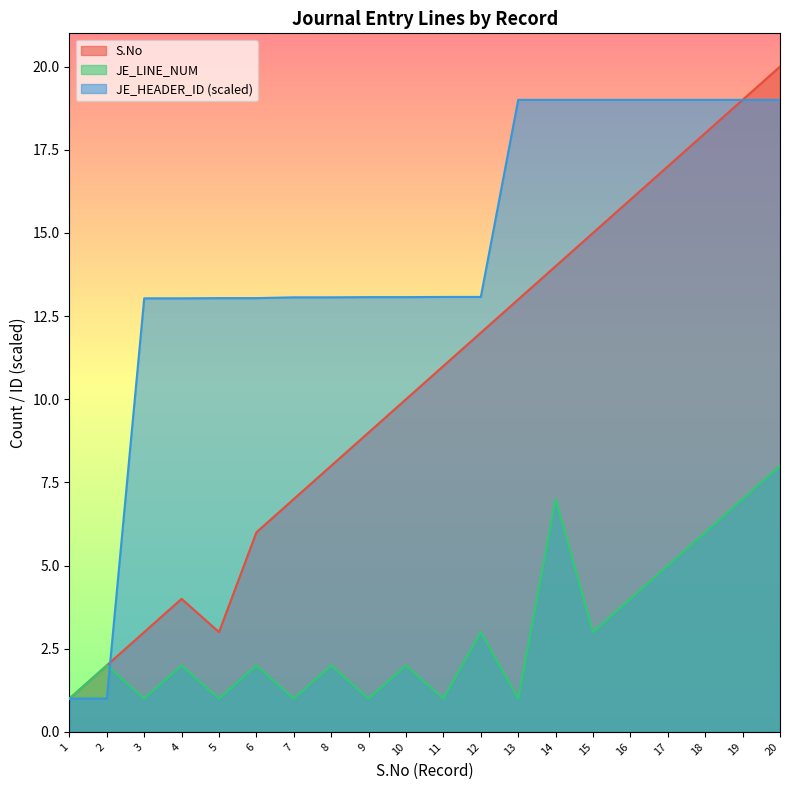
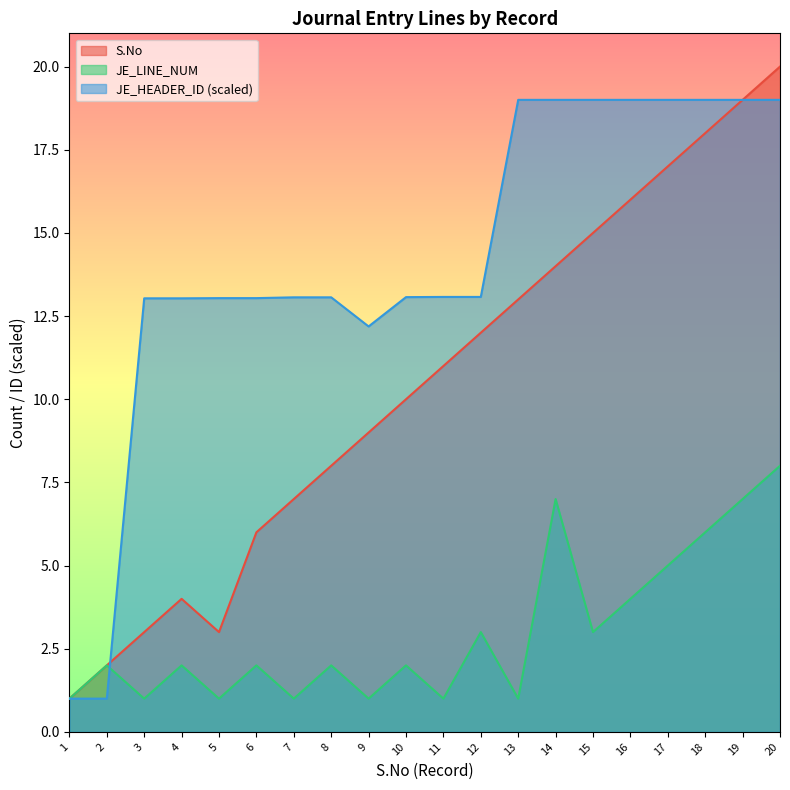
JE_HEADER_ID (scaled), 9: 13.1 -> 12.2
